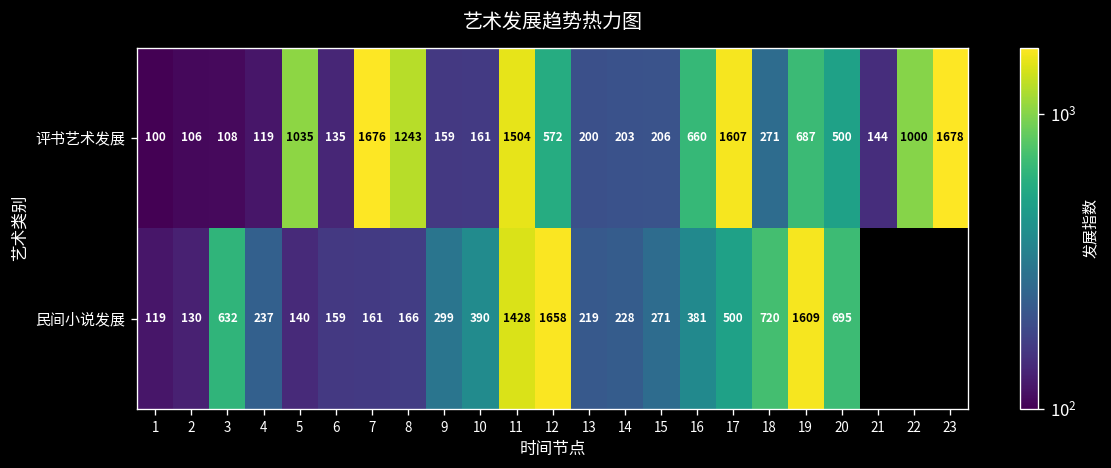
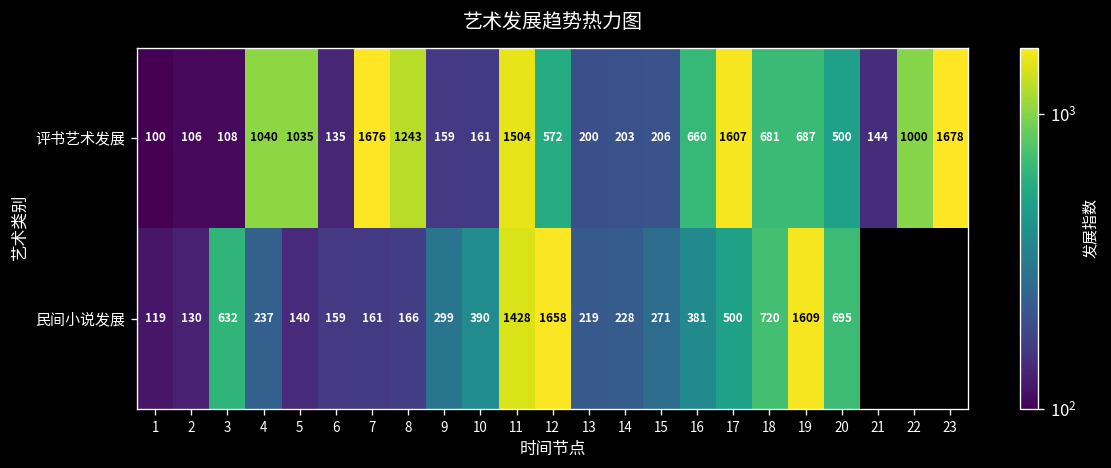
评书艺术发展, 4: 119 -> 1040
评书艺术发展, 18: 271 -> 681
